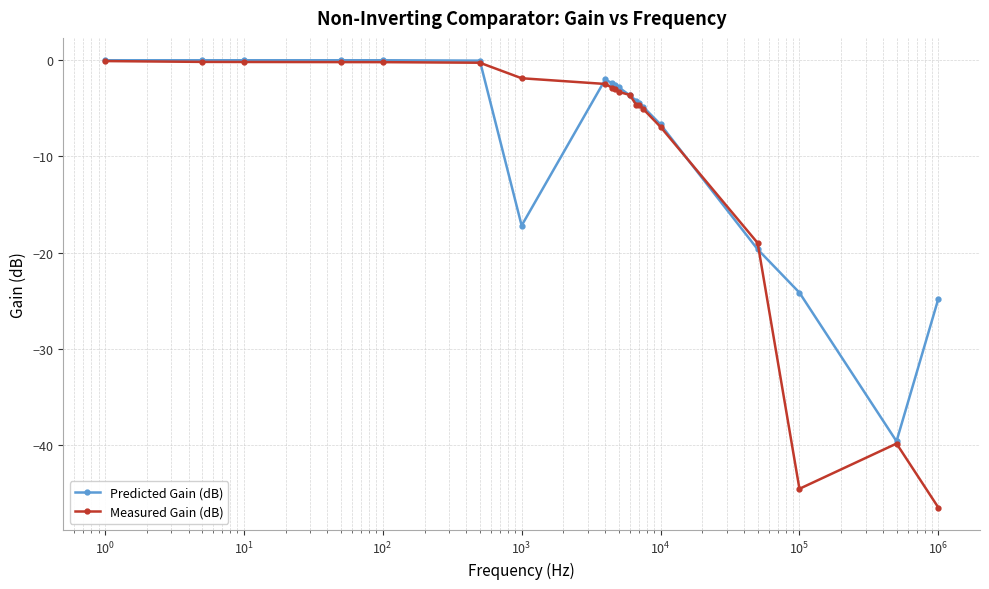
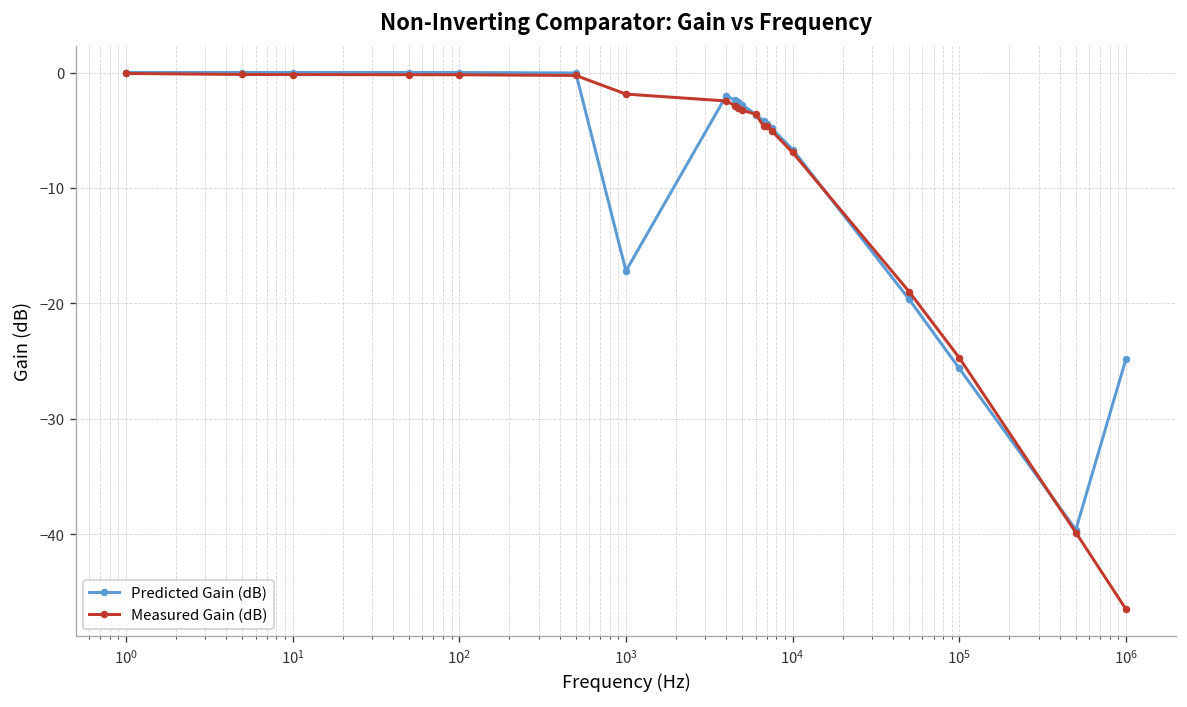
Predicted Gain (dB), 10^5: -24 -> -26
Measured Gain (dB), 10^5: -45 -> -25
